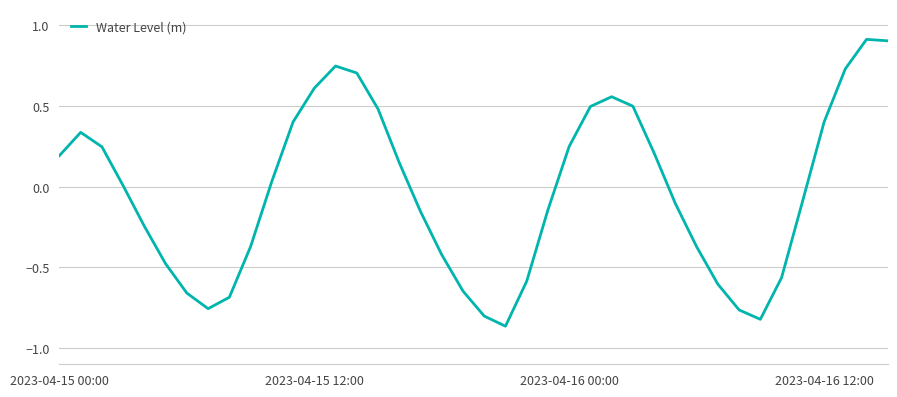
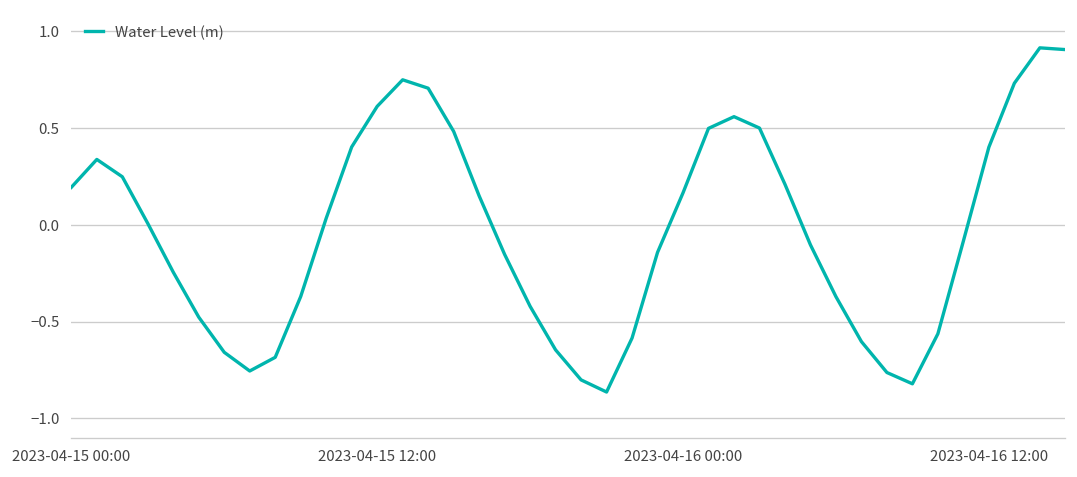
2023-04-16 00:00: 0.25 -> 0.16
